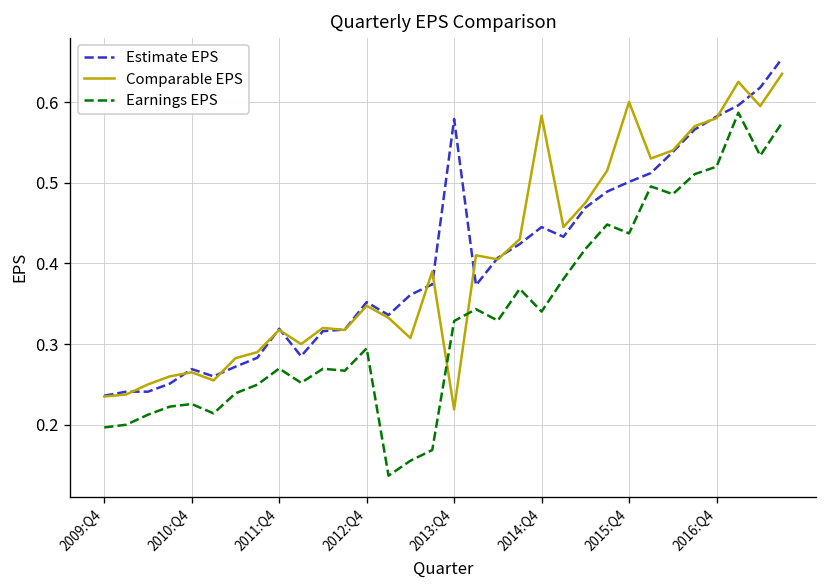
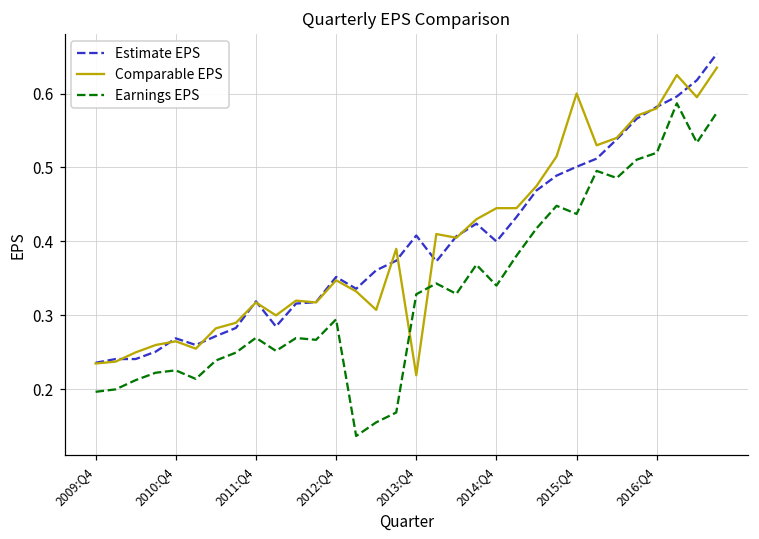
Estimate EPS, 2013:Q4: 0.58 -> 0.41
Estimate EPS, 2014:Q4: 0.45 -> 0.40
Comparable EPS, 2014:Q4: 0.58 -> 0.45
